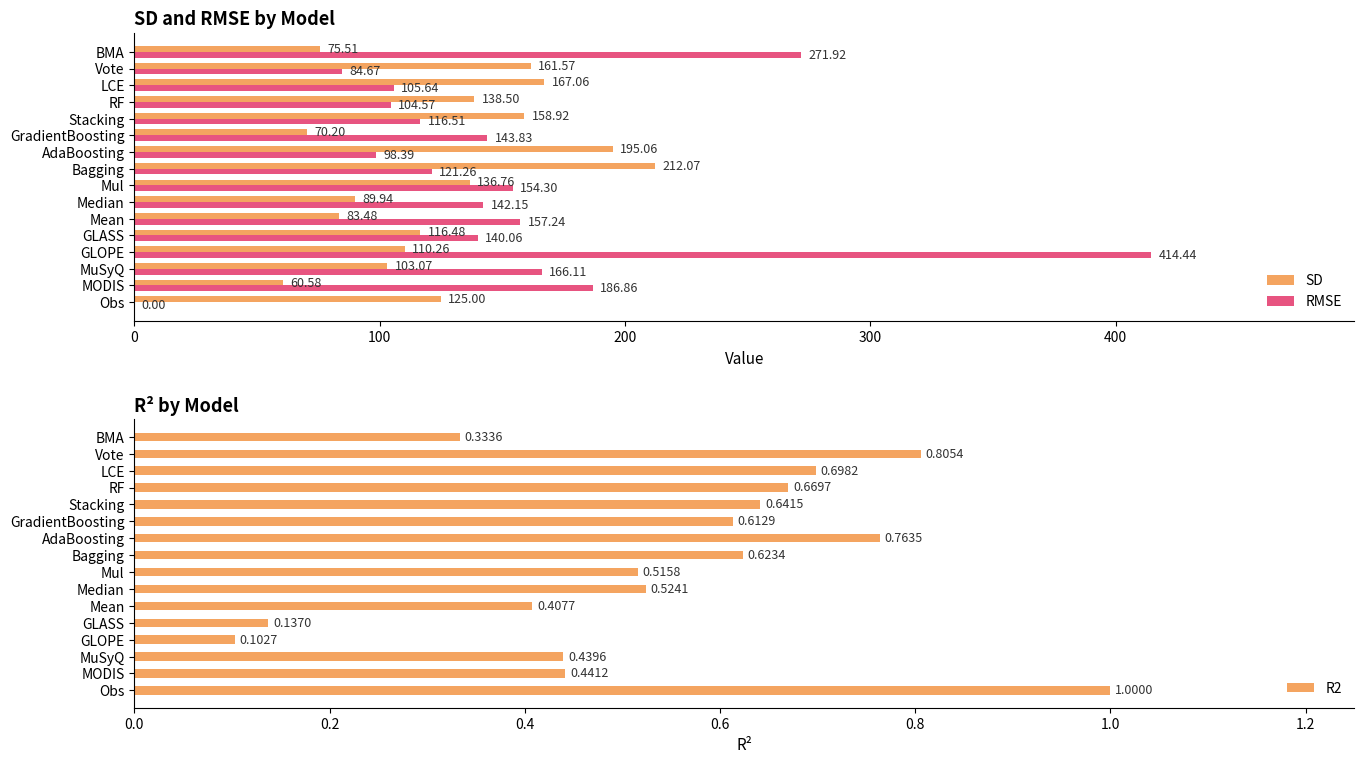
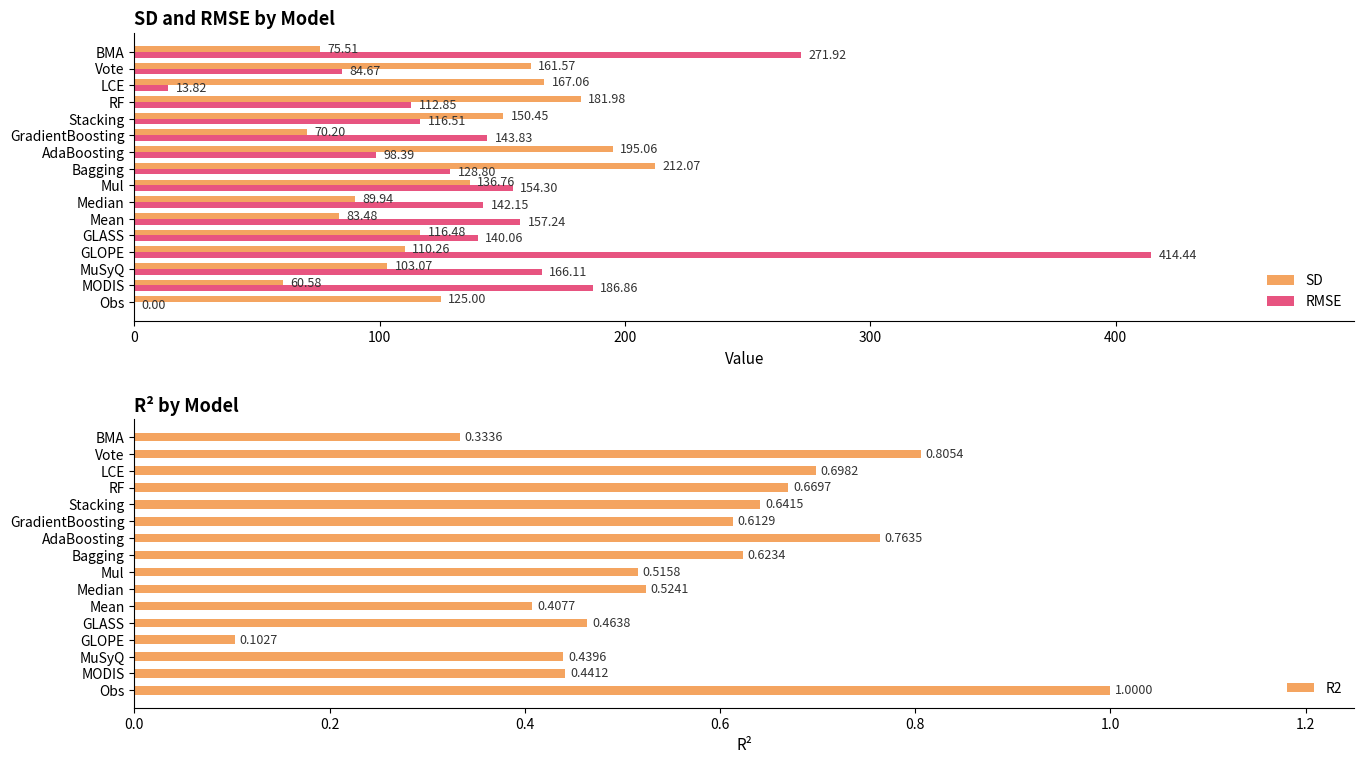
SD and RMSE by Model, RMSE, LCE: 105.64 -> 13.82
SD and RMSE by Model, SD, RF: 138.50 -> 181.98
SD and RMSE by Model, RMSE, RF: 104.57 -> 112.85
SD and RMSE by Model, SD, Stacking: 158.92 -> 150.45
SD and RMSE by Model, RMSE, Bagging: 121.26 -> 128.80
R² by Model, GLASS: 0.1370 -> 0.4638
